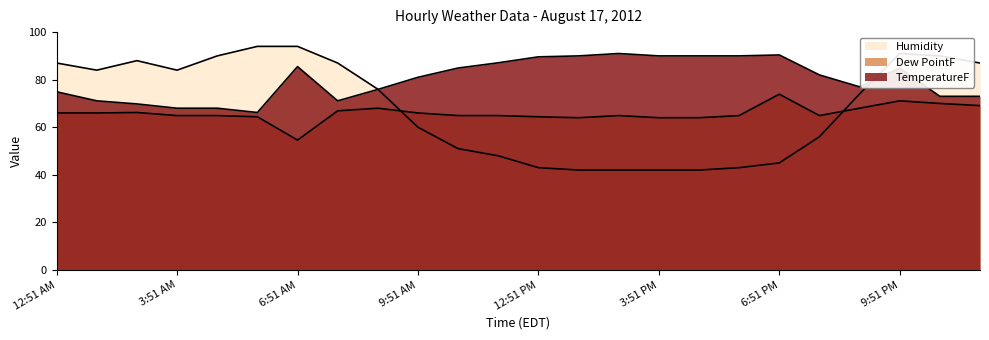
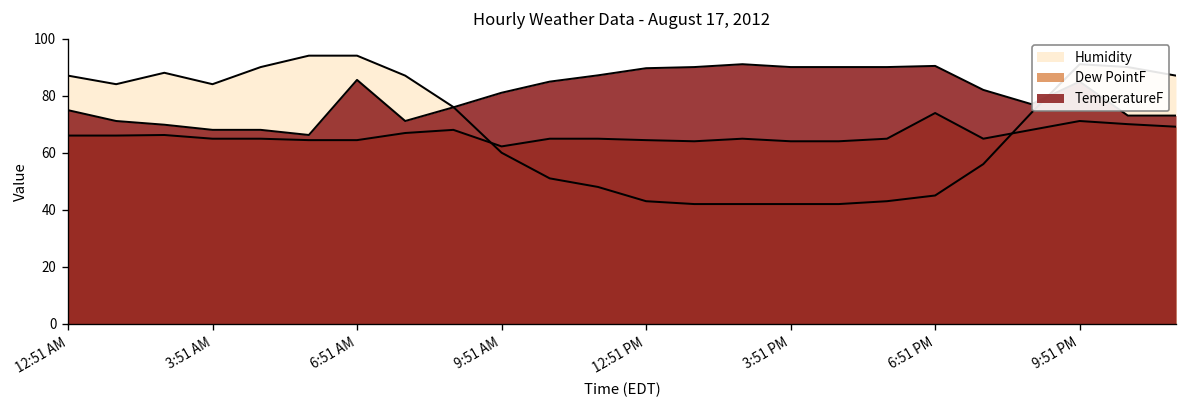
Dew PointF, 6:51 AM: 55 -> 64
Dew PointF, 9:51 AM: 66 -> 62
